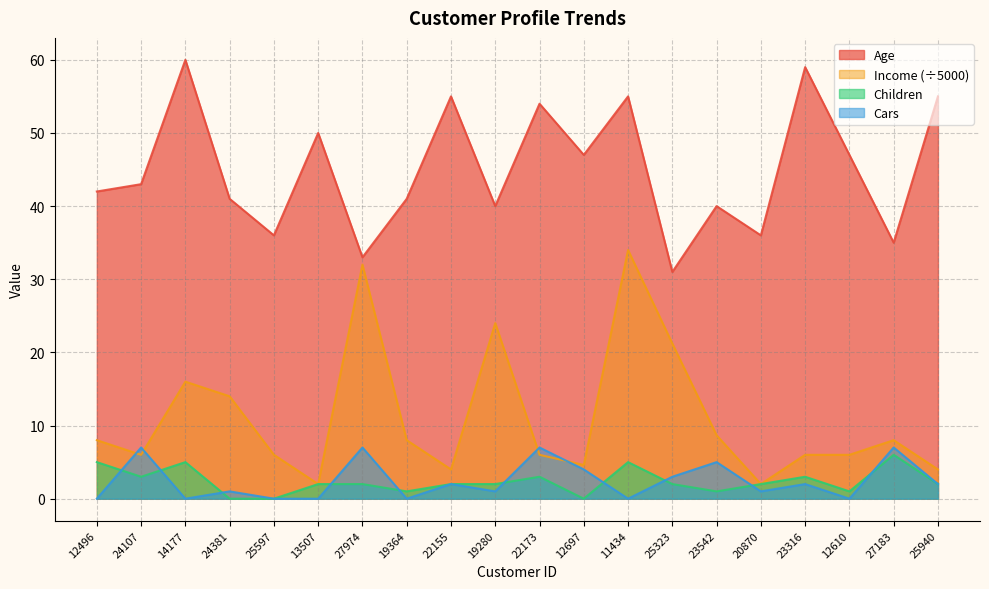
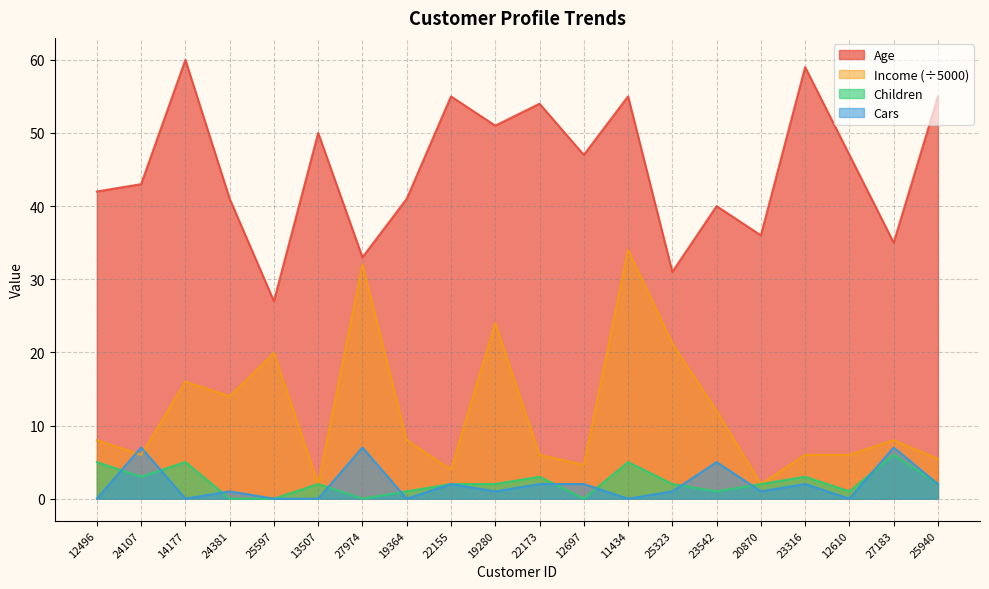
Age, 25597: 36 -> 27
Income (÷5000), 25597: 6 -> 20
Children, 27974: 2 -> 0
Age, 19280: 40 -> 51
Cars, 22173: 7 -> 2
Cars, 12697: 4 -> 2
Cars, 25323: 3 -> 1
Income (÷5000), 23542: 9 -> 12
Income (÷5000), 25940: 4 -> 5
